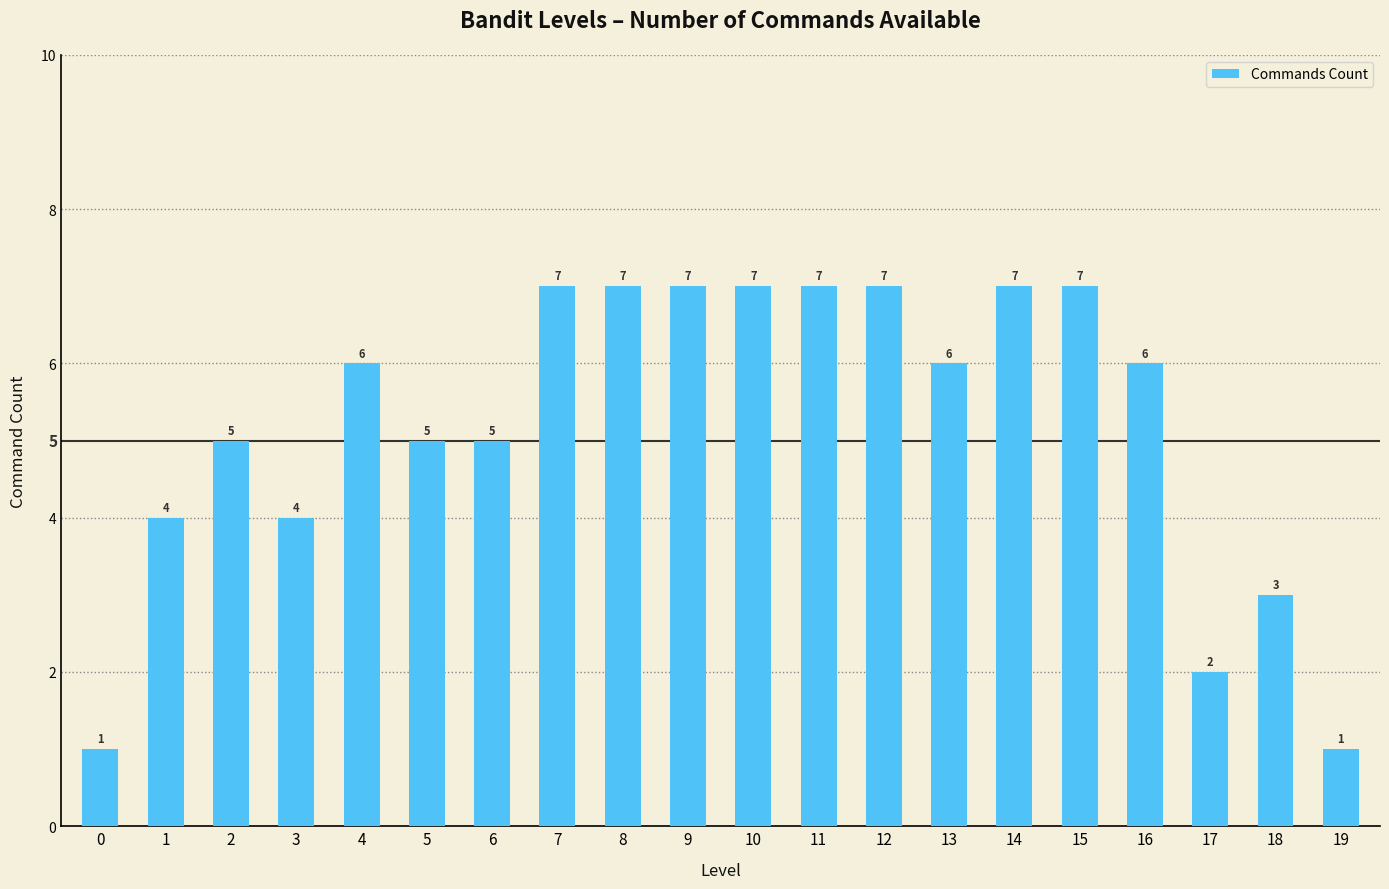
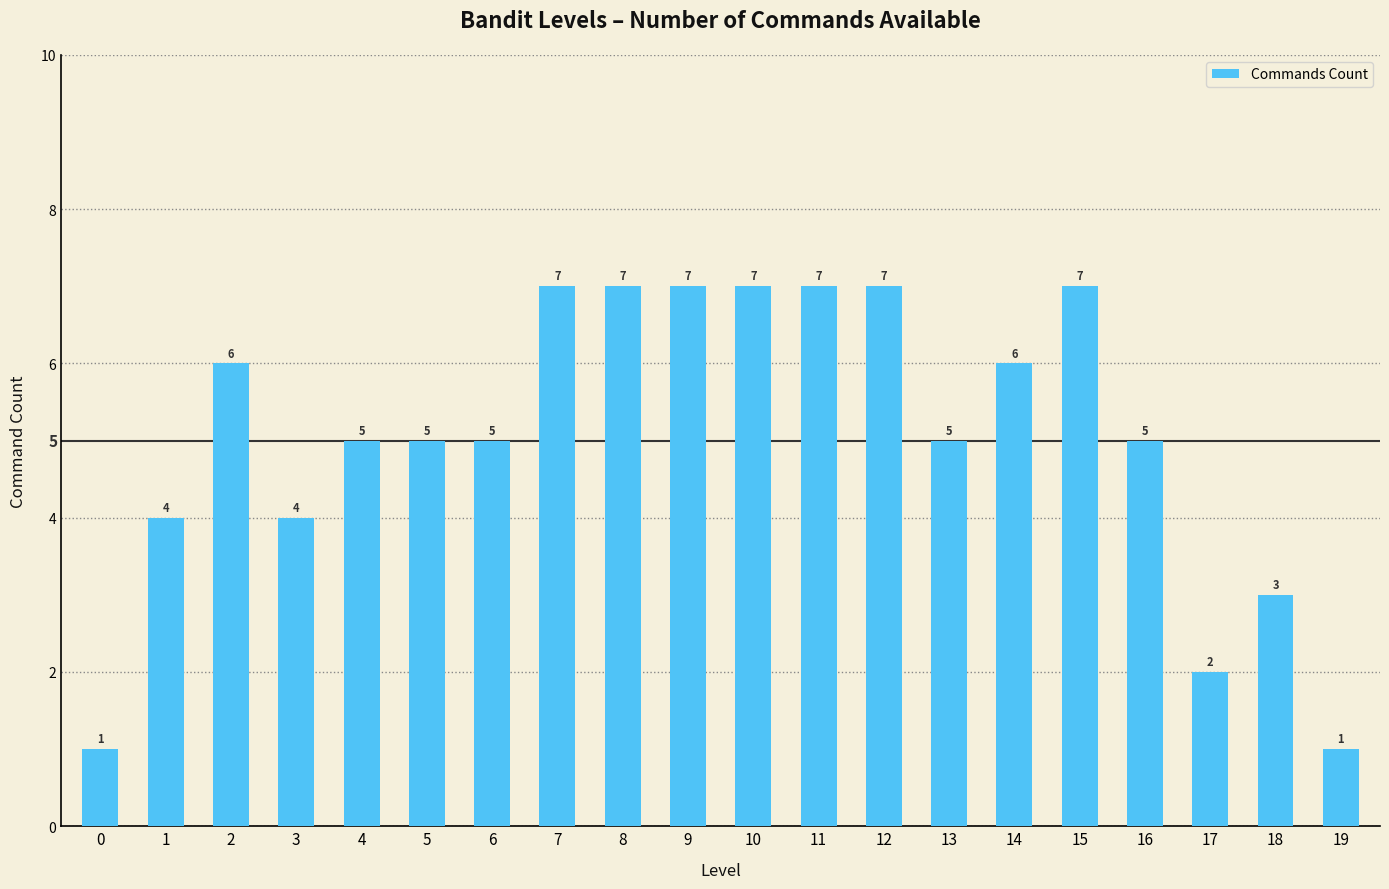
2: 5 -> 6
4: 6 -> 5
13: 6 -> 5
14: 7 -> 6
16: 6 -> 5
